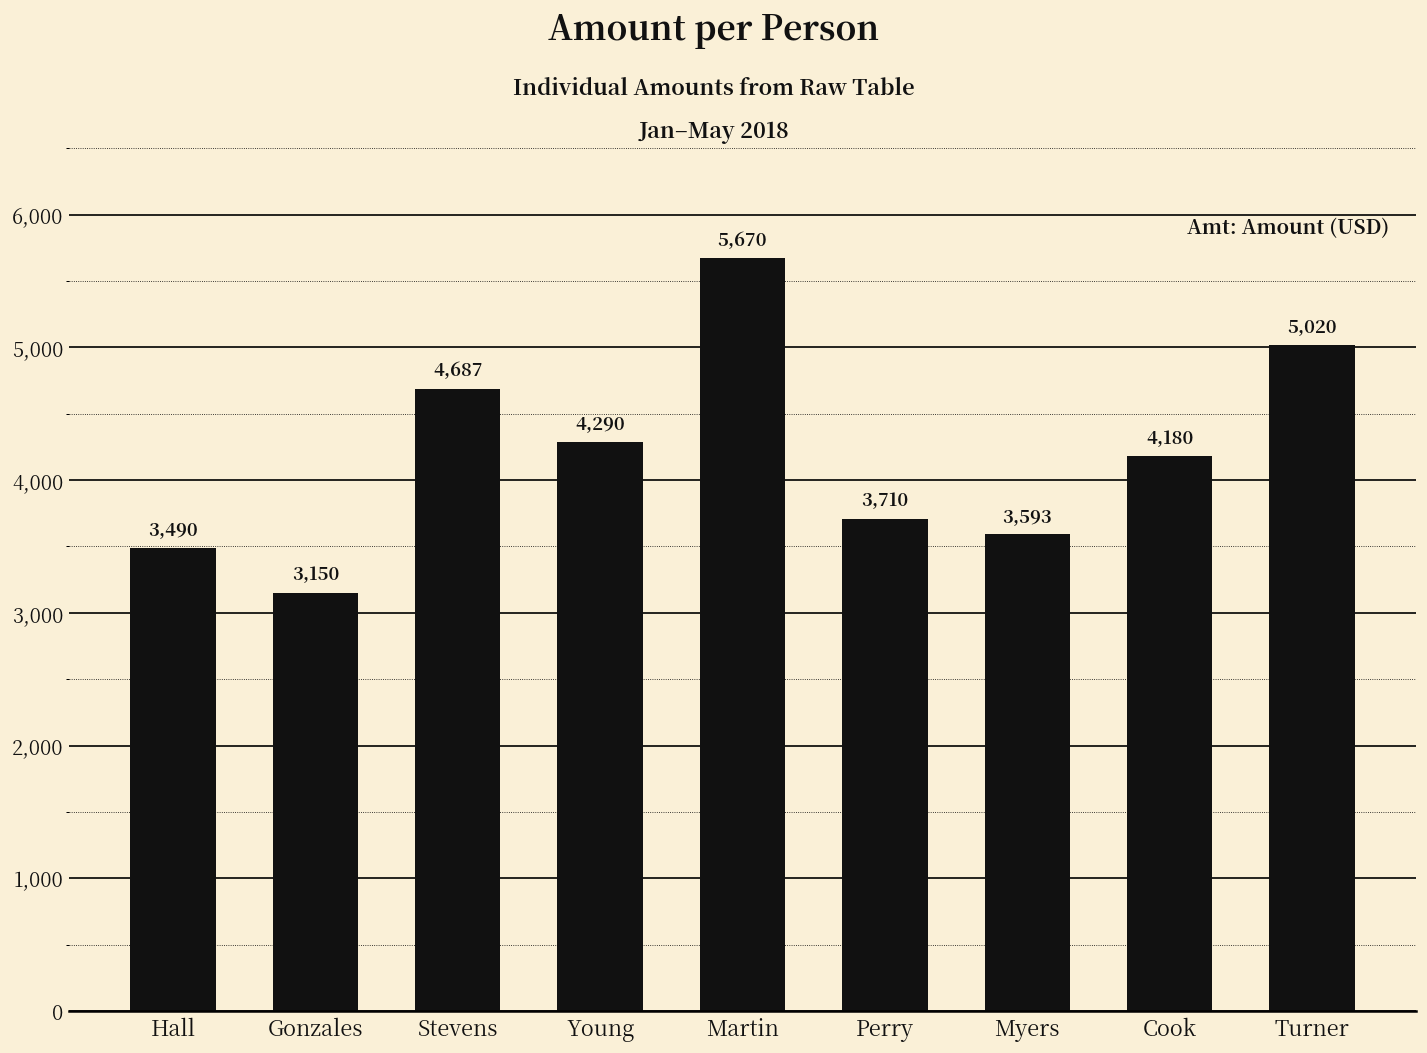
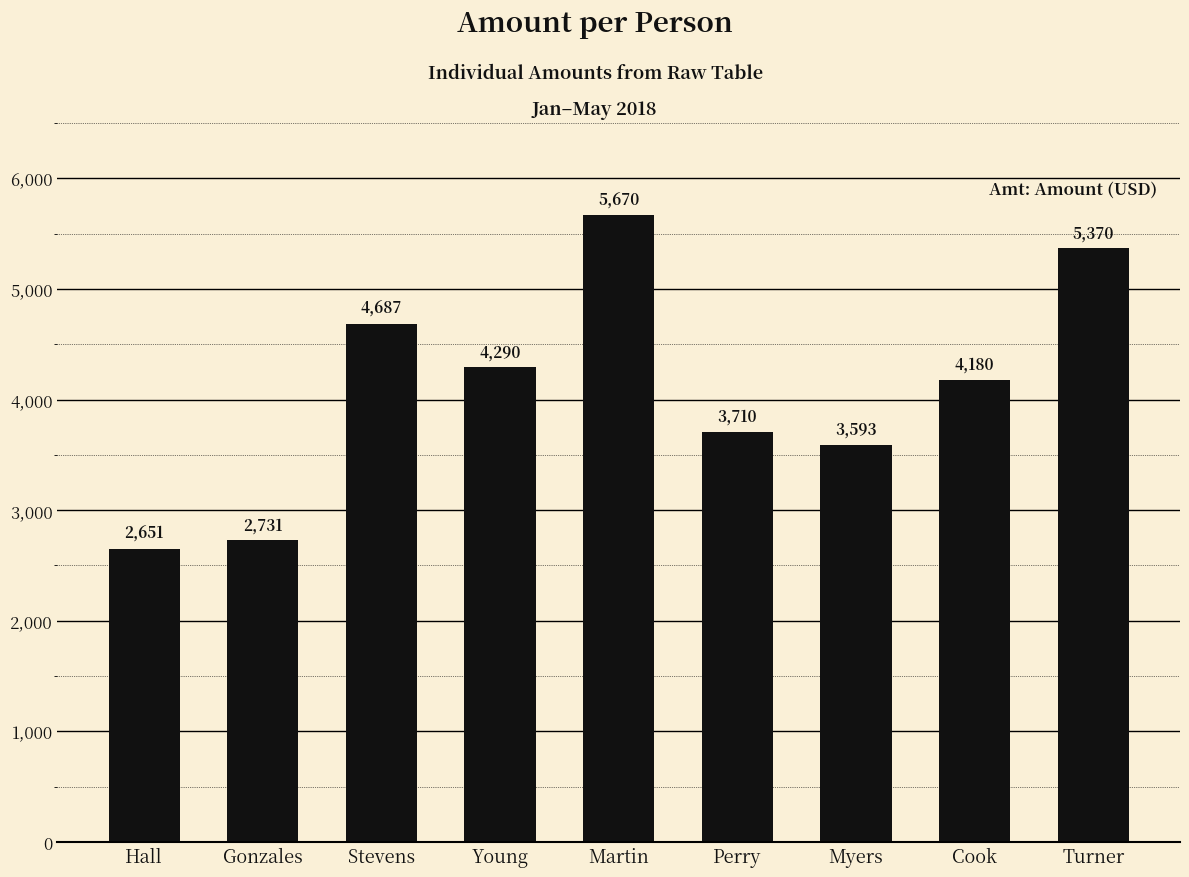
Hall: 3,490 -> 2,651
Gonzales: 3,150 -> 2,731
Turner: 5,020 -> 5,370
